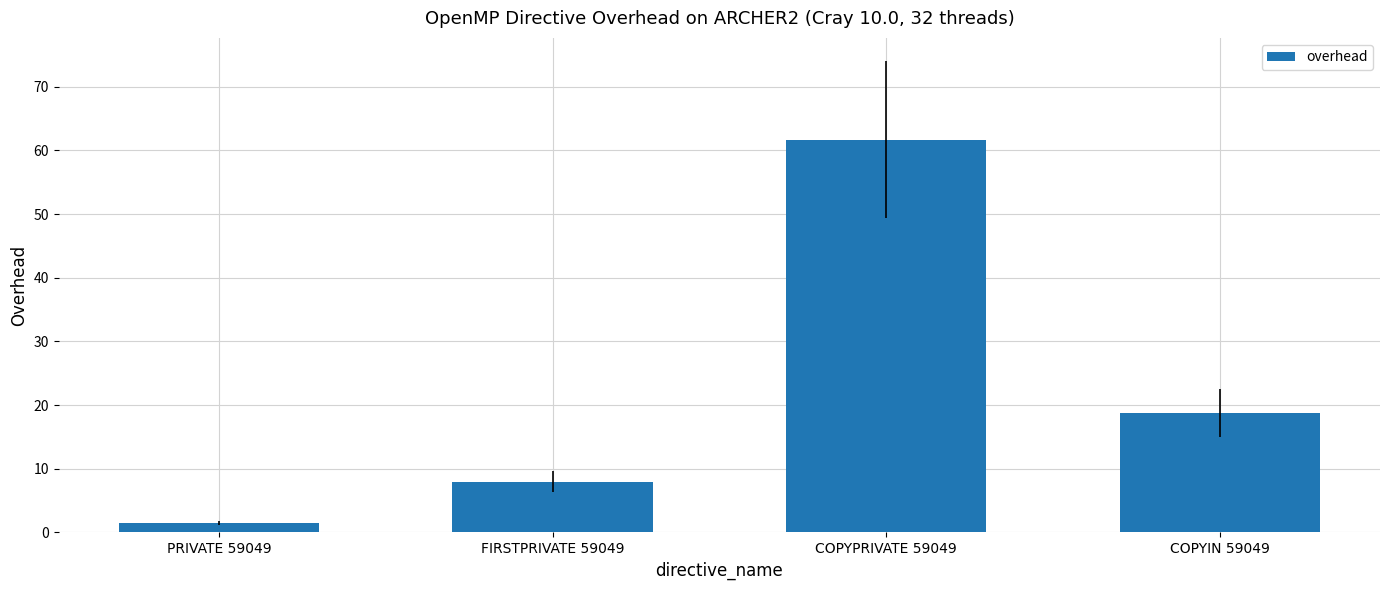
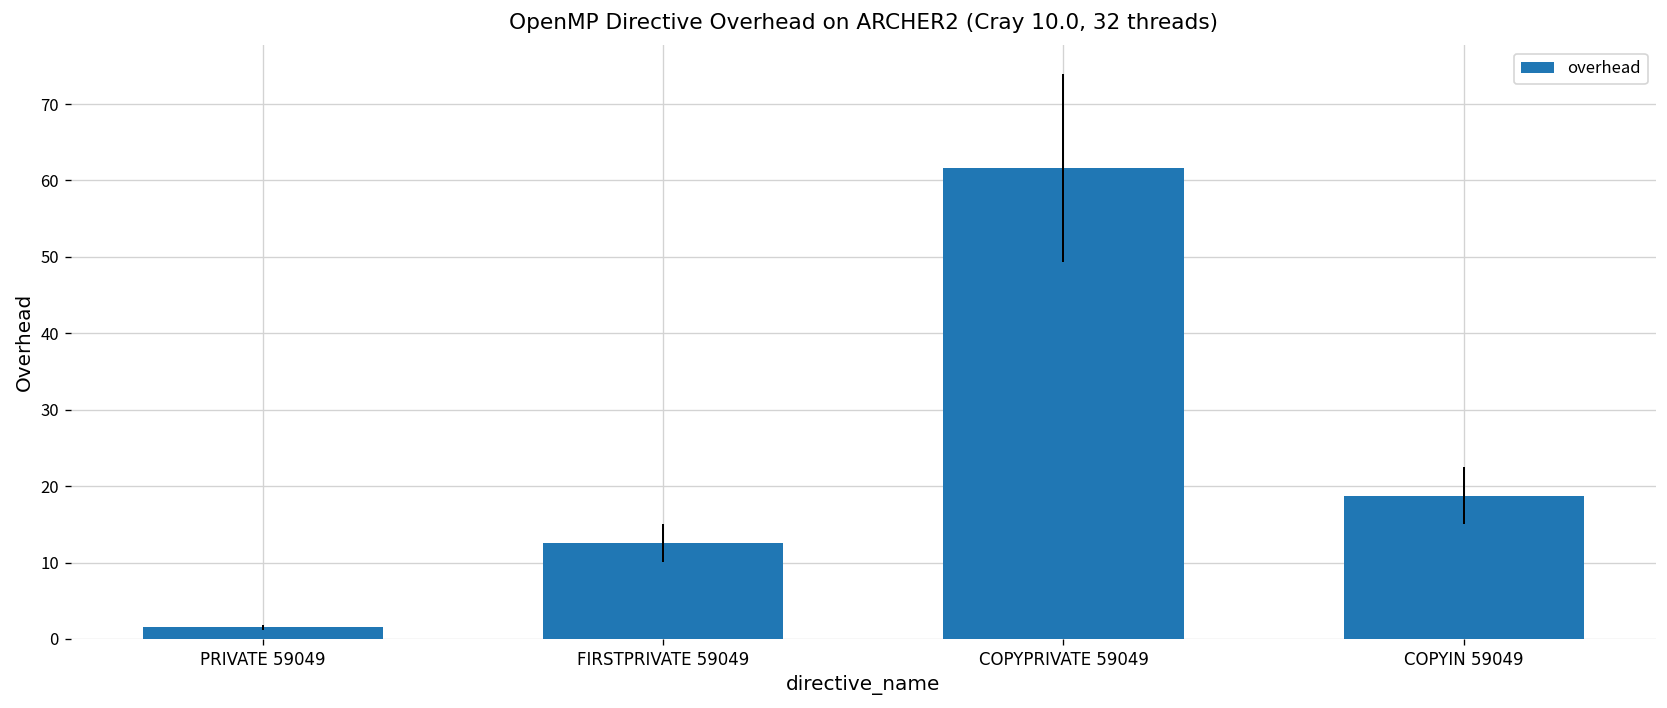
FIRSTPRIVATE 59049: 8 -> 13
